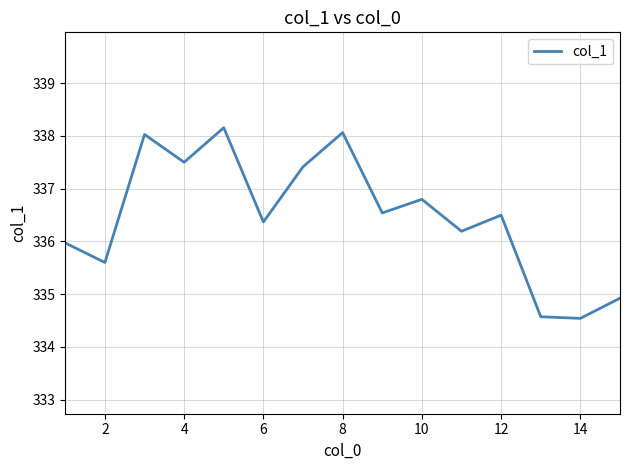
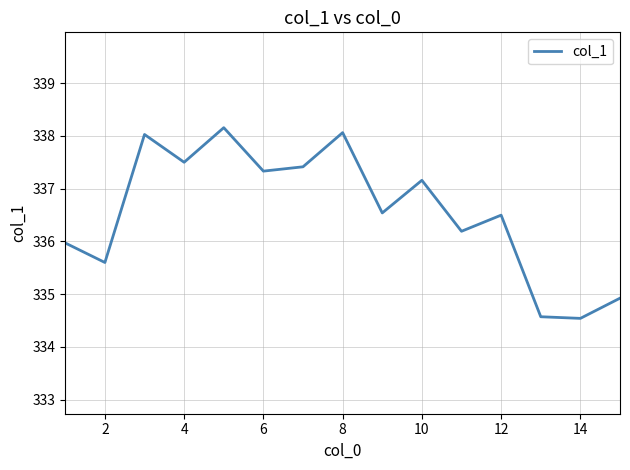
6: 336.4 -> 337.3
10: 336.8 -> 337.2
